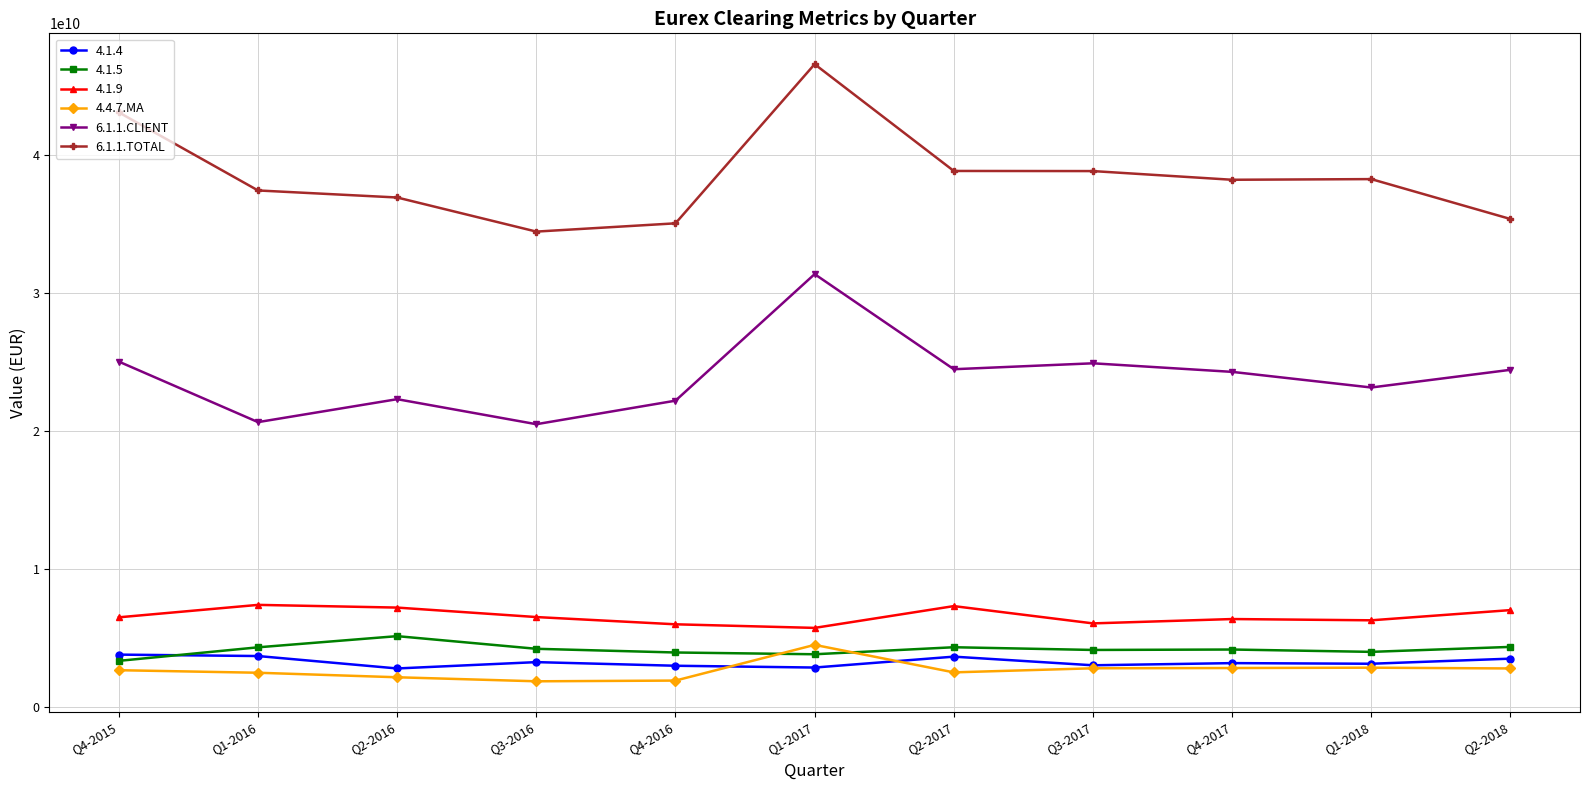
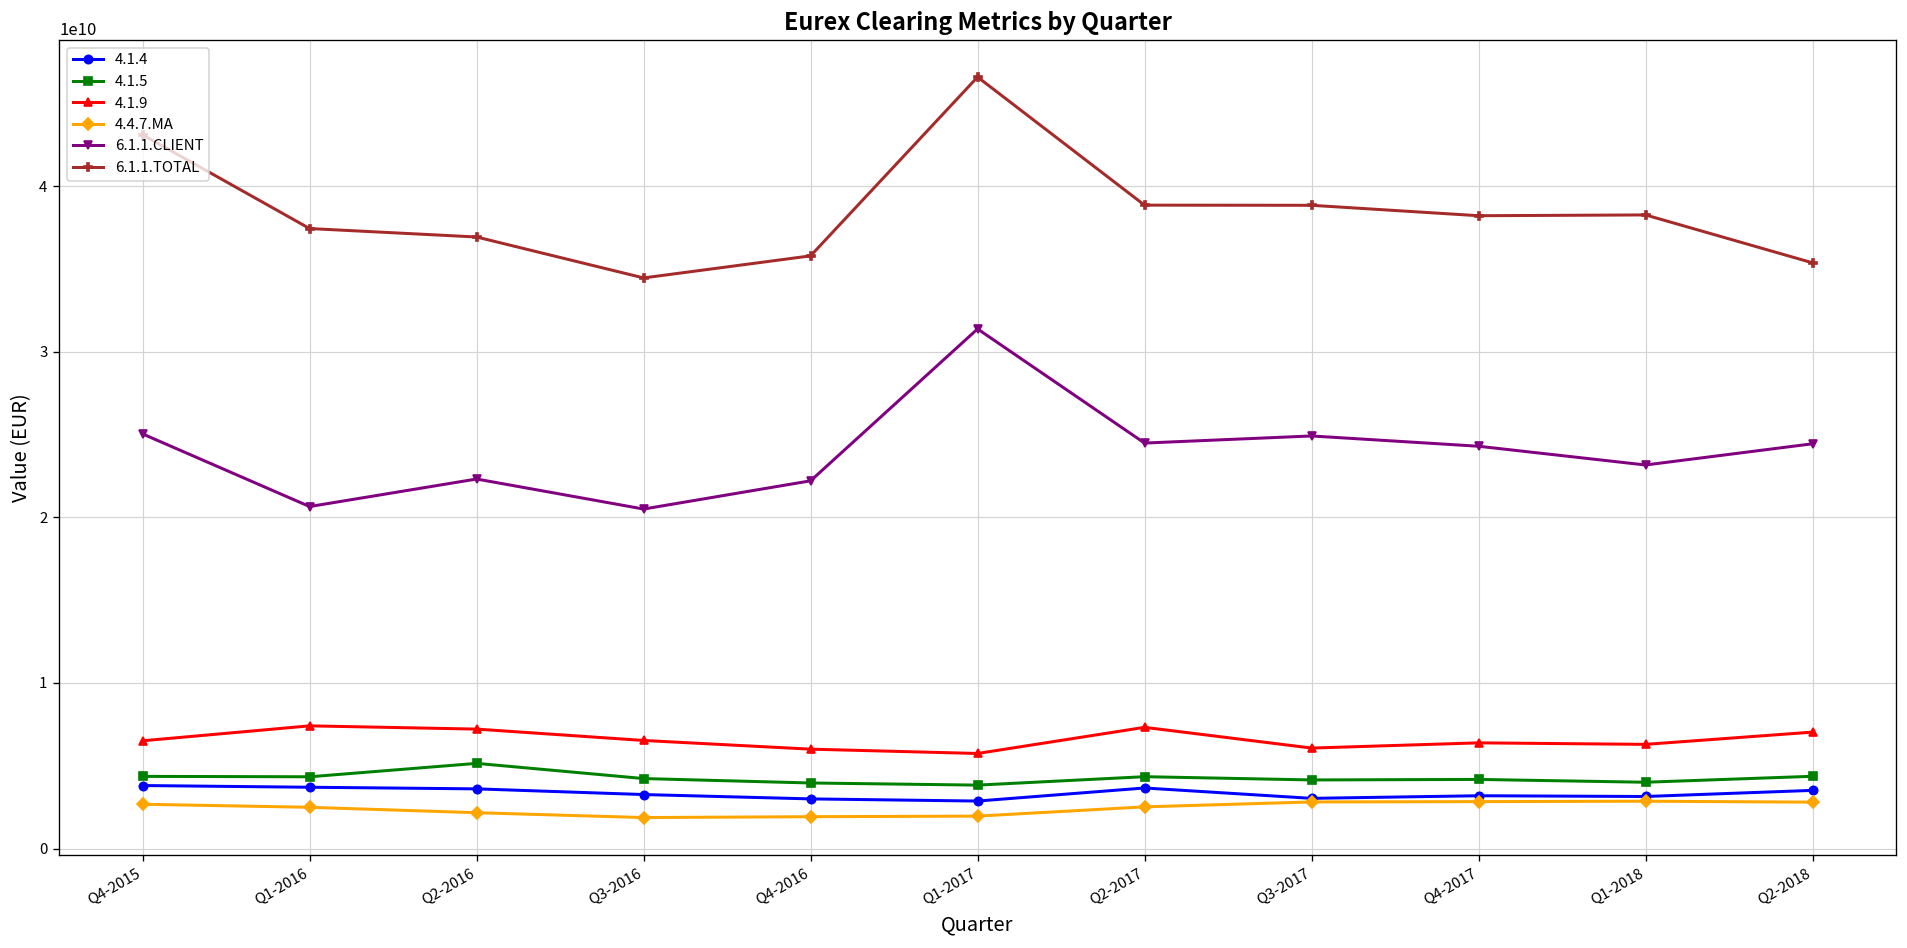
4.1.5, Q4-2015: 3400000000 -> 4400000000
4.1.4, Q2-2016: 2800000000 -> 3600000000
6.1.1.TOTAL, Q4-2016: 35100000000 -> 35800000000
4.4.7.MA, Q1-2017: 4500000000 -> 2000000000
